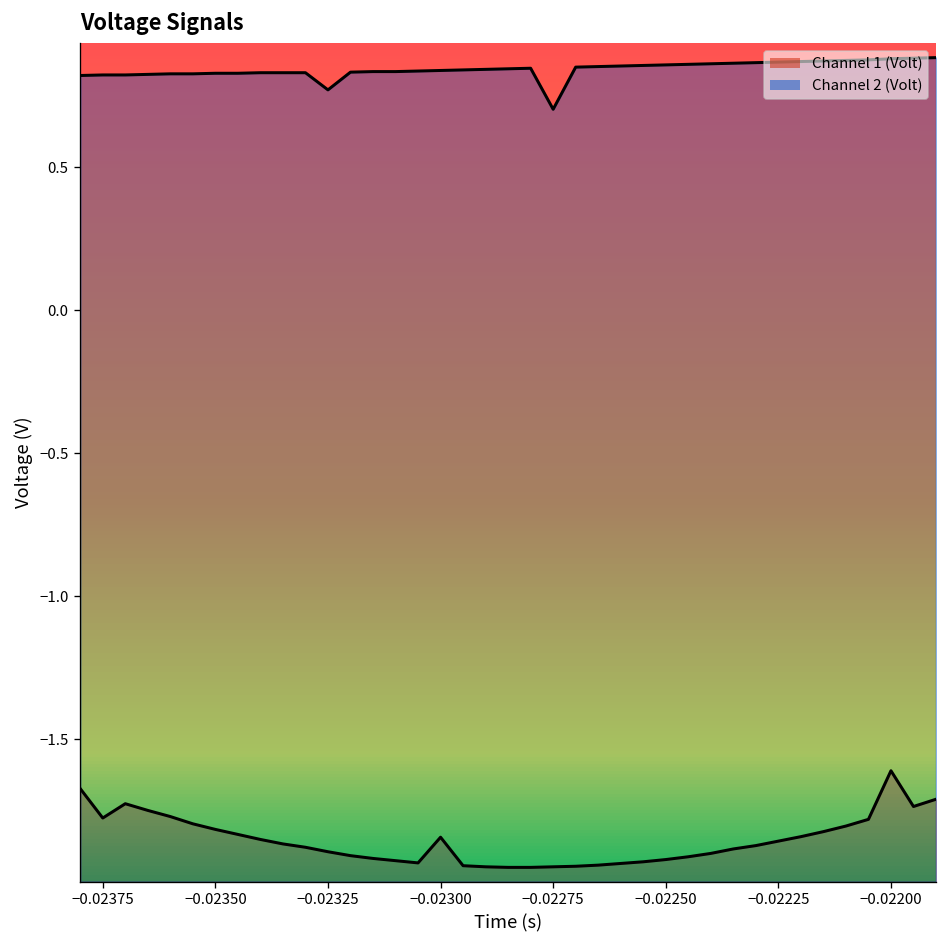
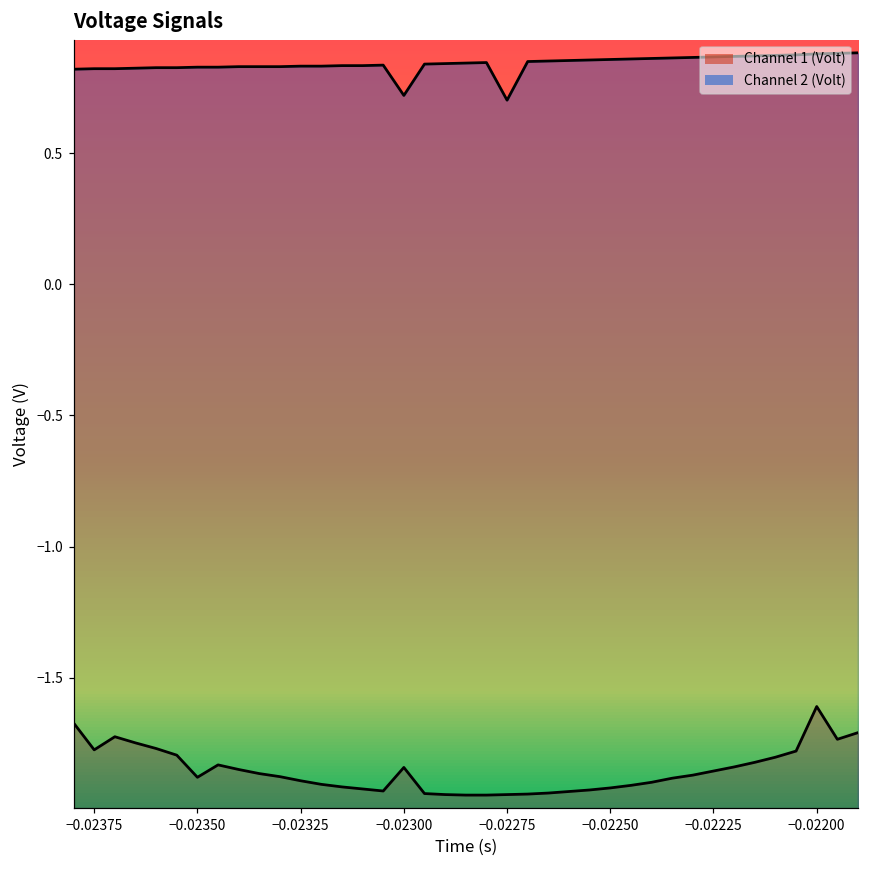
Channel 1 (Volt), −0.02350: -1.82 -> -1.88
Channel 2 (Volt), −0.02325: 0.77 -> 0.83
Channel 2 (Volt), −0.02300: 0.84 -> 0.72
